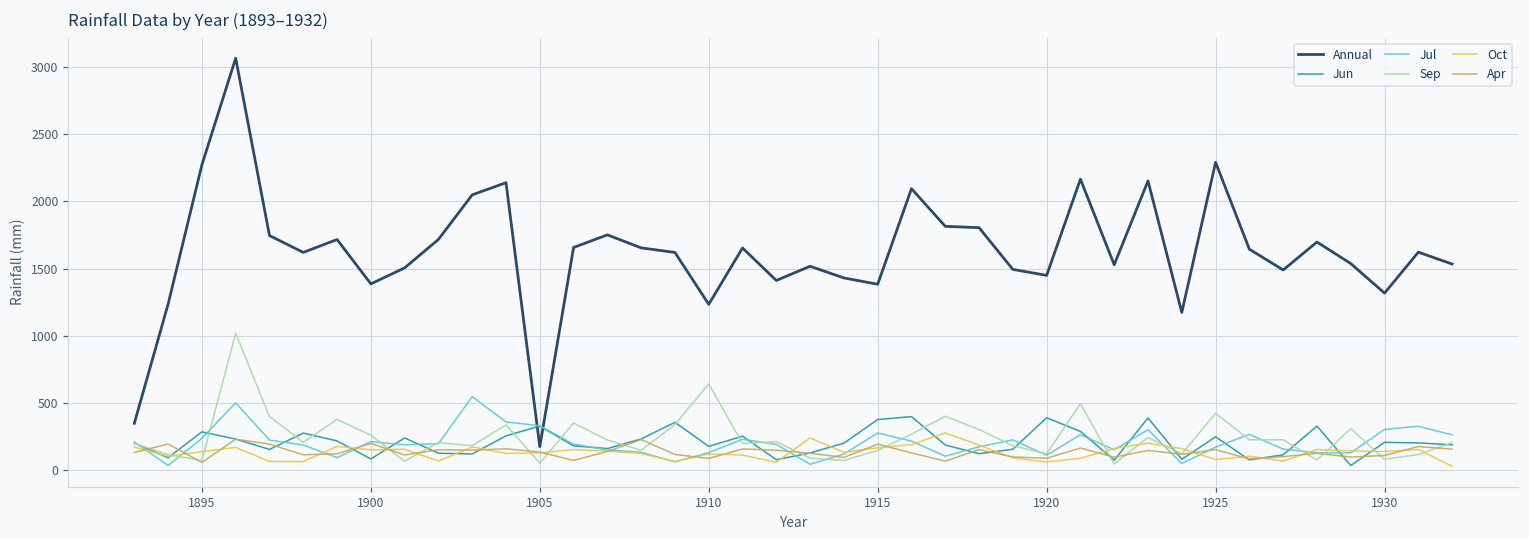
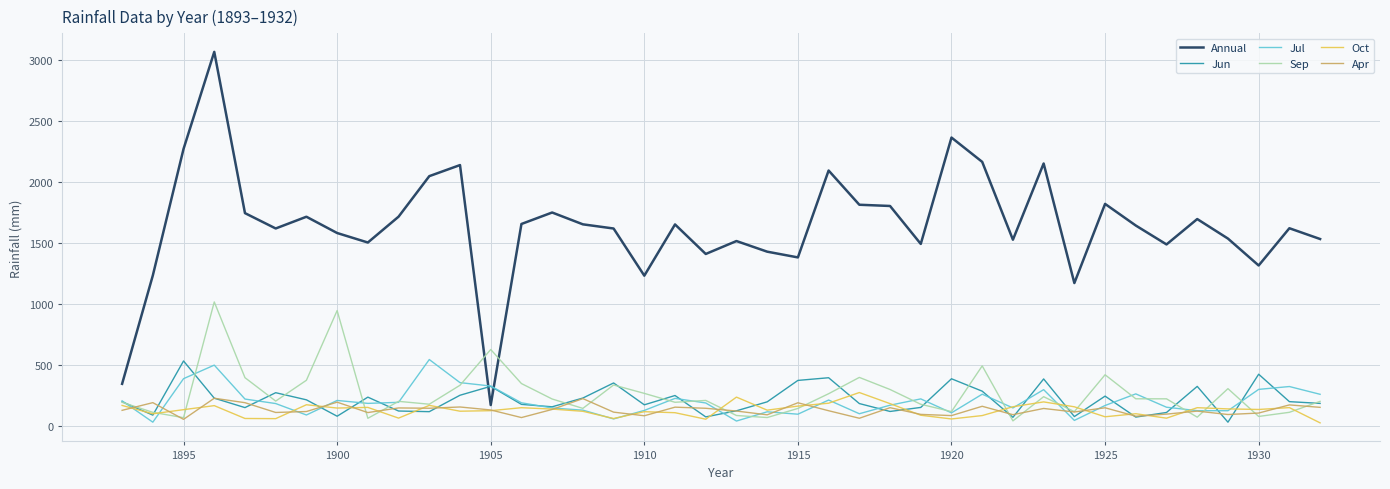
Jun, 1895: 290 -> 540
Jul, 1895: 240 -> 390
Annual, 1900: 1390 -> 1580
Sep, 1900: 260 -> 950
Sep, 1905: 50 -> 630
Sep, 1910: 640 -> 270
Jul, 1915: 280 -> 100
Annual, 1920: 1450 -> 2360
Annual, 1925: 2290 -> 1820
Jun, 1930: 210 -> 430
